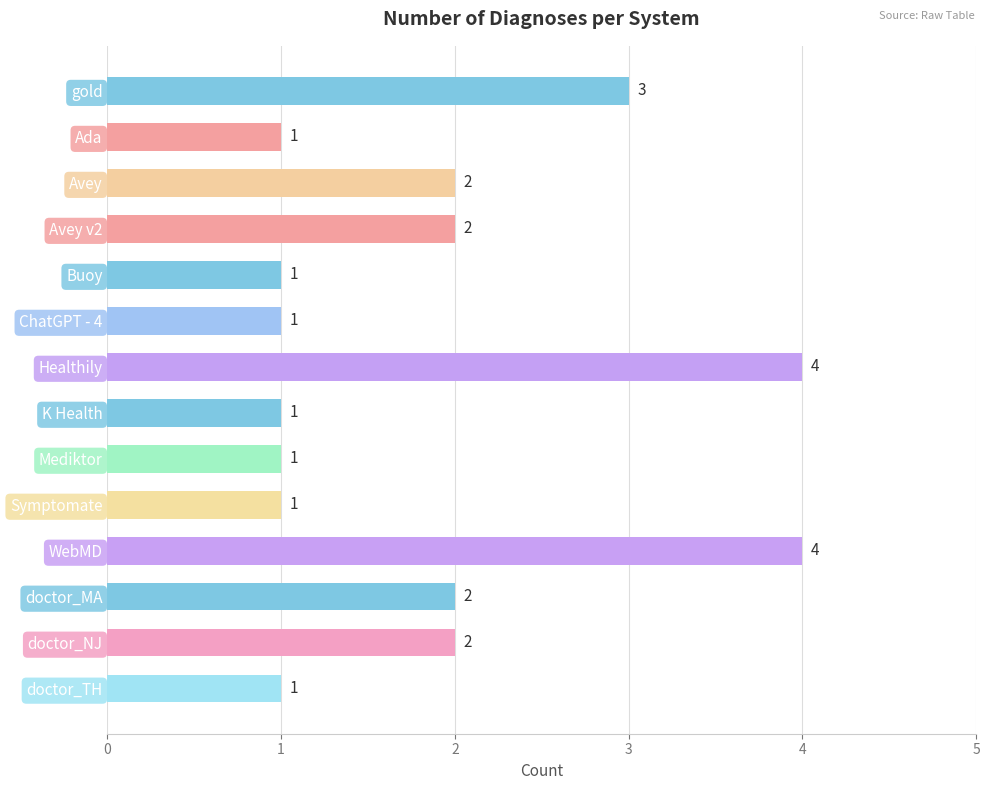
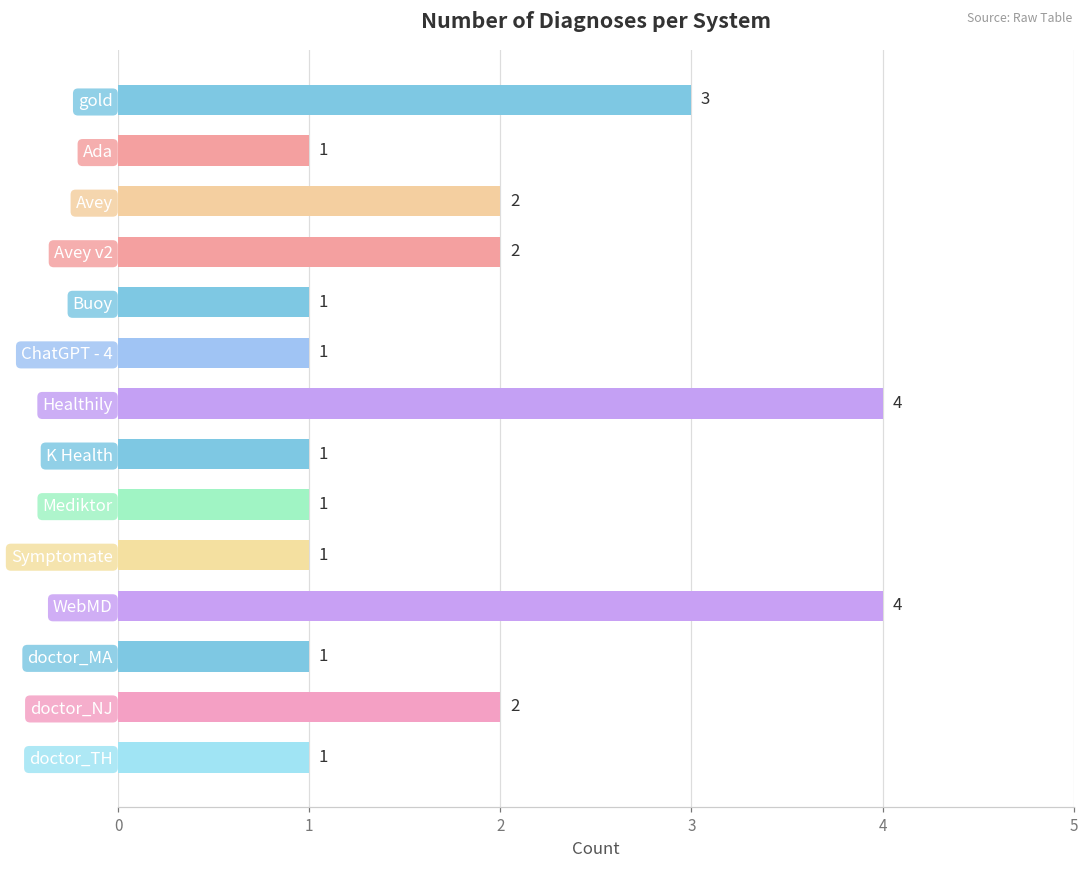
doctor_MA: 2 -> 1
